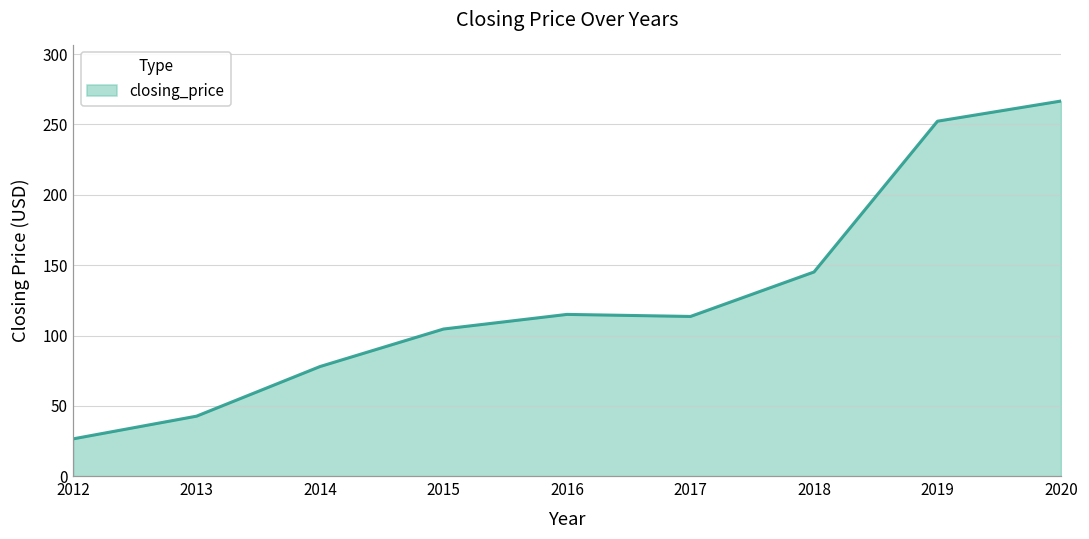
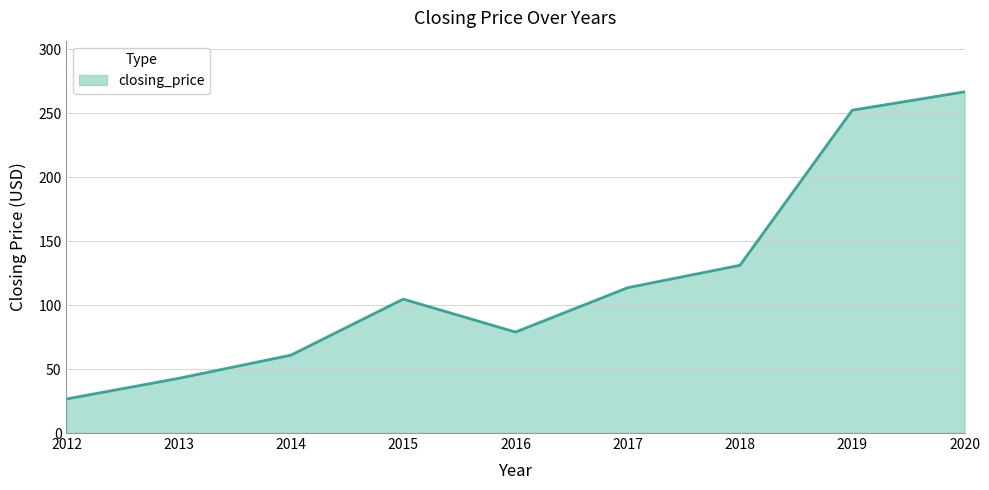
2014: 78 -> 61
2016: 115 -> 79
2018: 145 -> 131
